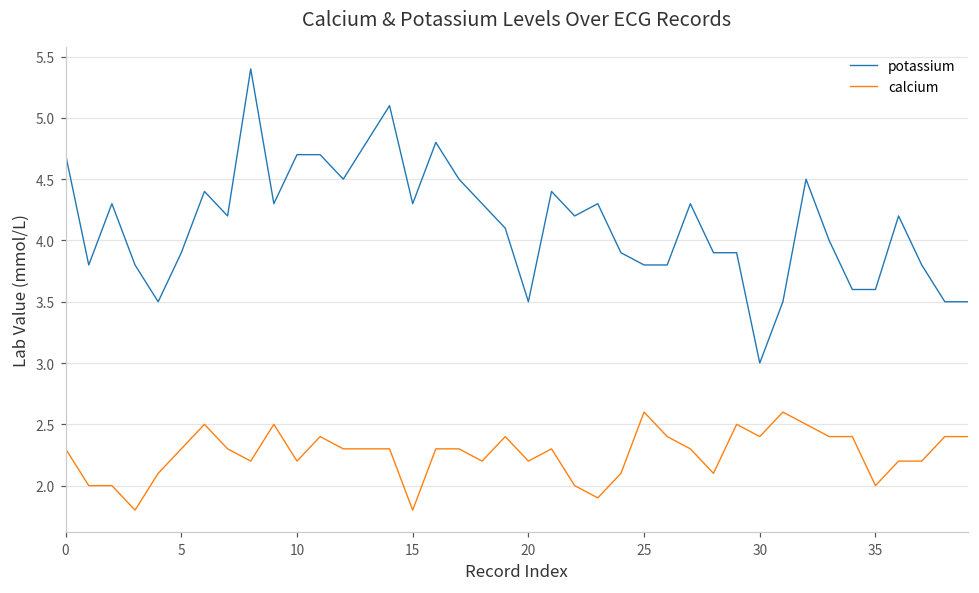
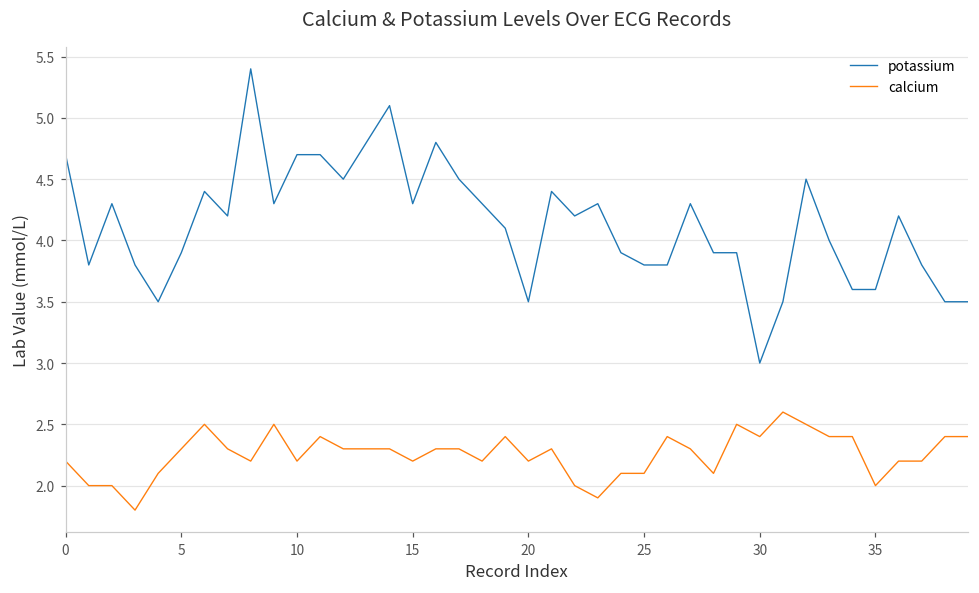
calcium, 0: 2.3 -> 2.2
calcium, 15: 1.8 -> 2.2
calcium, 25: 2.6 -> 2.1
